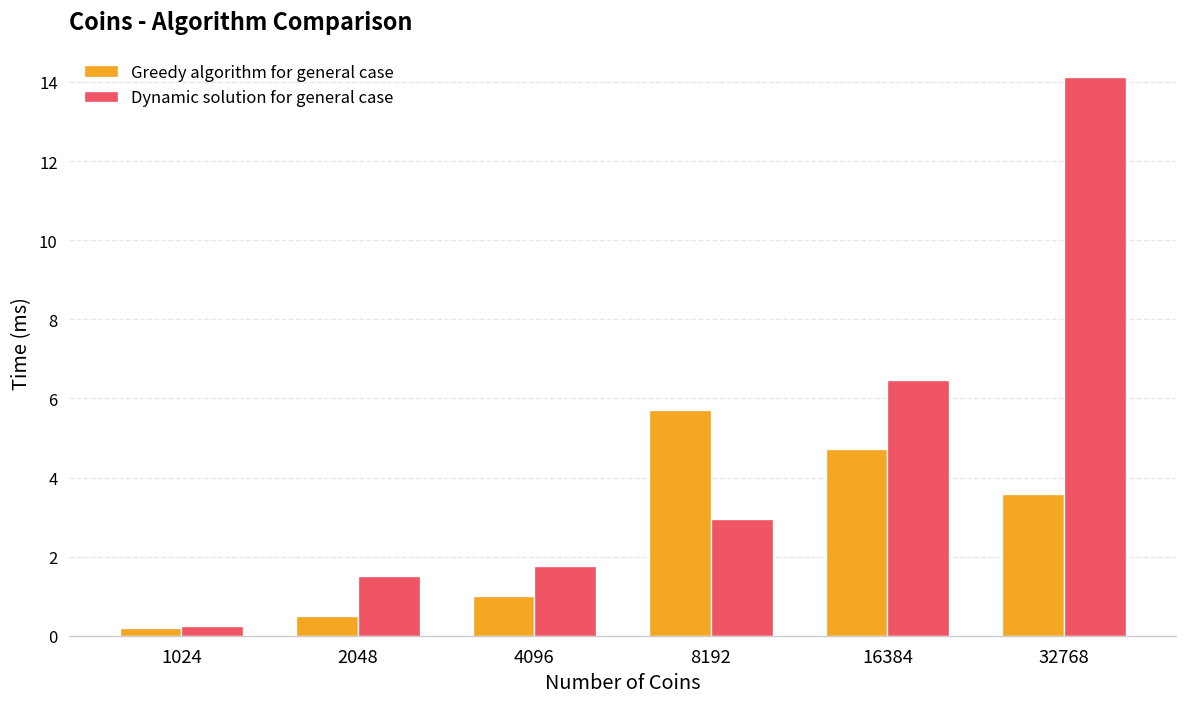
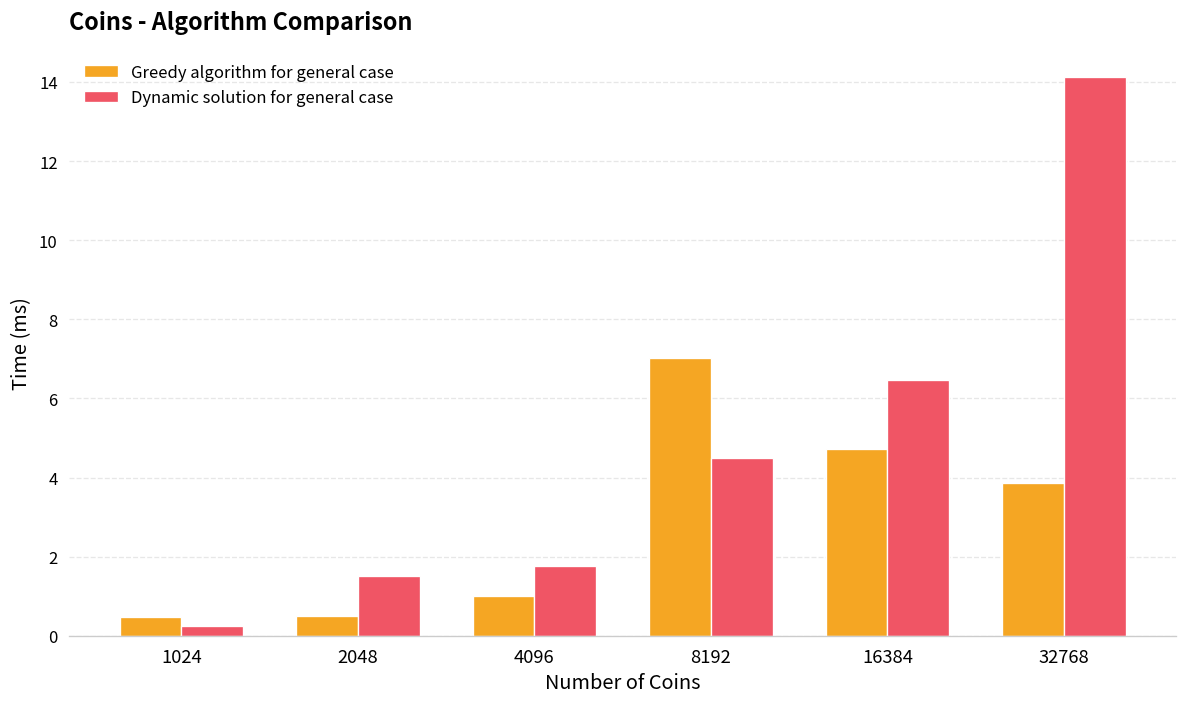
Greedy algorithm for general case, 1024: 0.2 -> 0.5
Greedy algorithm for general case, 8192: 5.7 -> 7.0
Dynamic solution for general case, 8192: 3.0 -> 4.5
Greedy algorithm for general case, 32768: 3.6 -> 3.9
